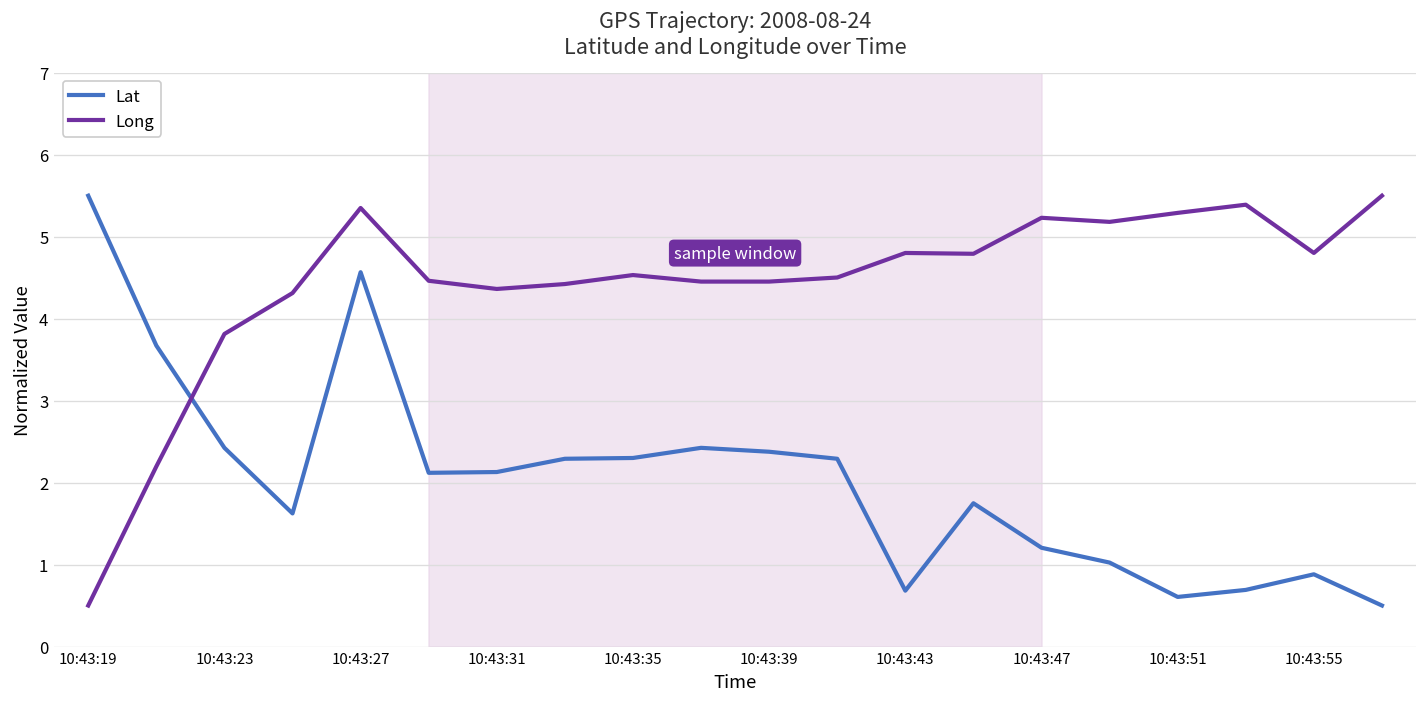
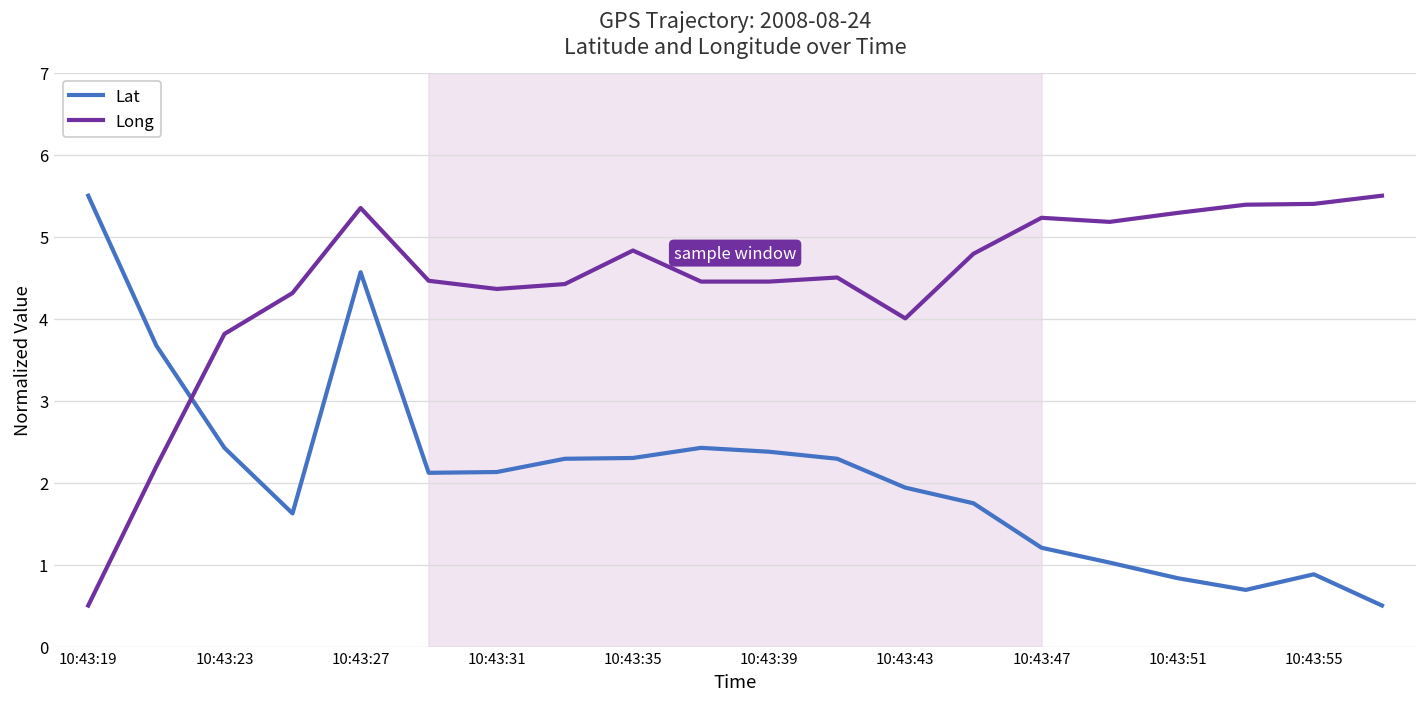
Long, 10:43:35: 4.5 -> 4.8
Lat, 10:43:43: 0.7 -> 1.9
Long, 10:43:43: 4.8 -> 4.0
Lat, 10:43:51: 0.6 -> 0.8
Long, 10:43:55: 4.8 -> 5.4
